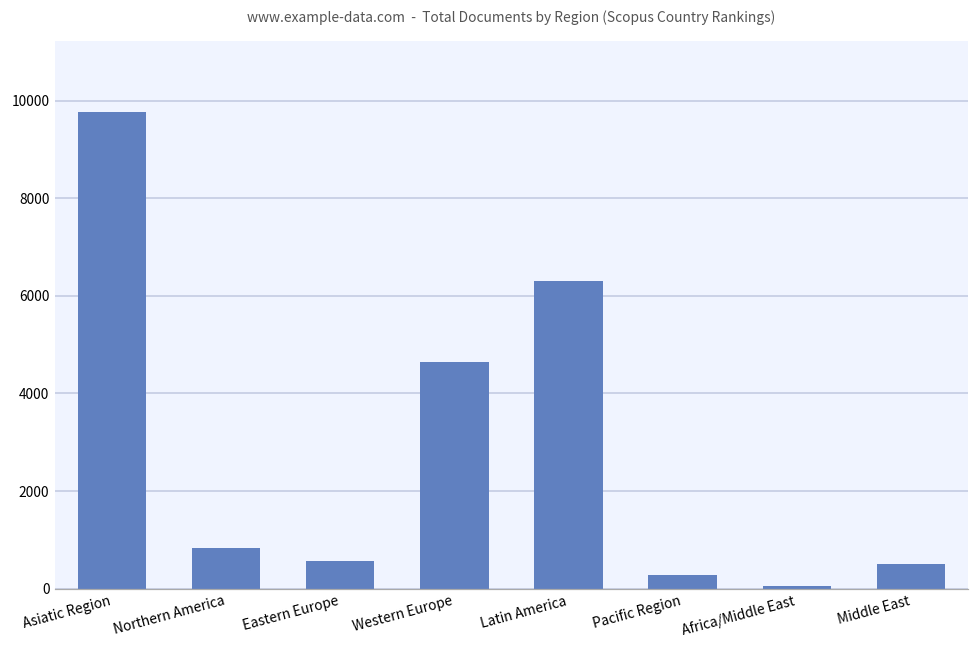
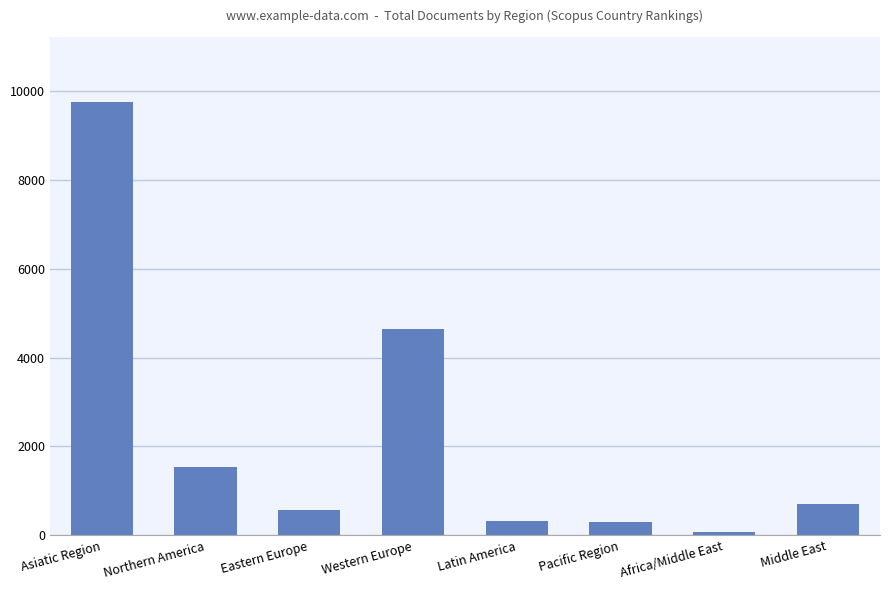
Northern America: 800 -> 1500
Latin America: 6300 -> 300
Middle East: 500 -> 700
